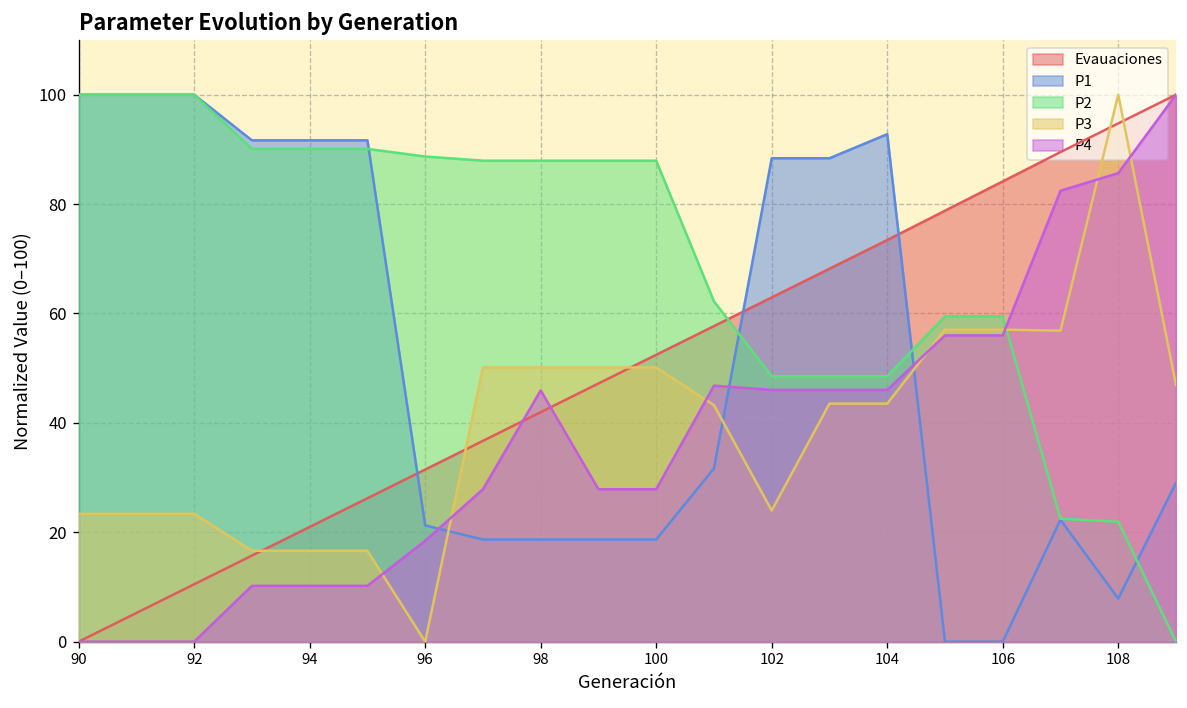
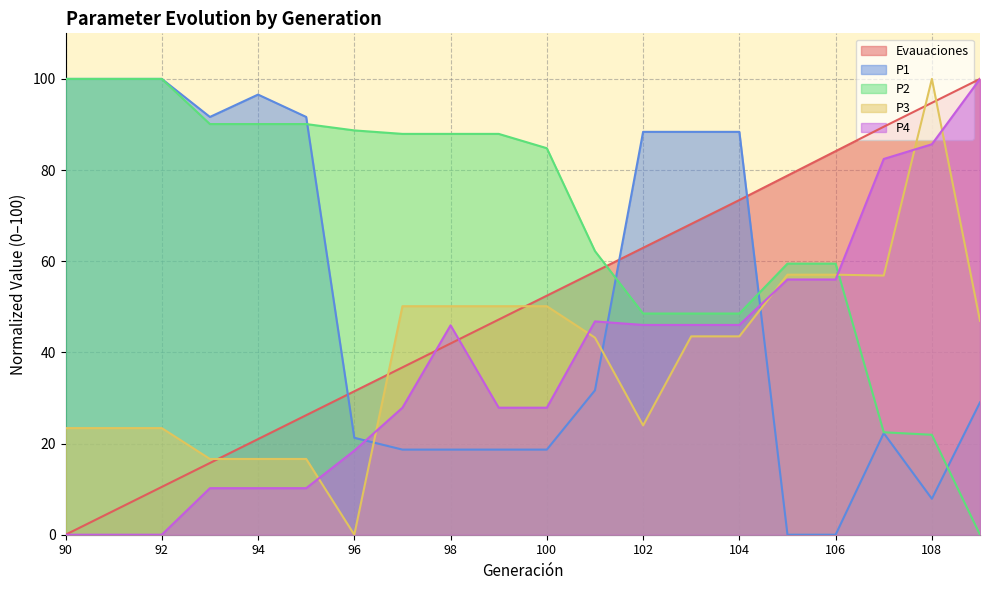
P1, 94: 92 -> 97
P2, 100: 88 -> 85
P1, 104: 93 -> 88
